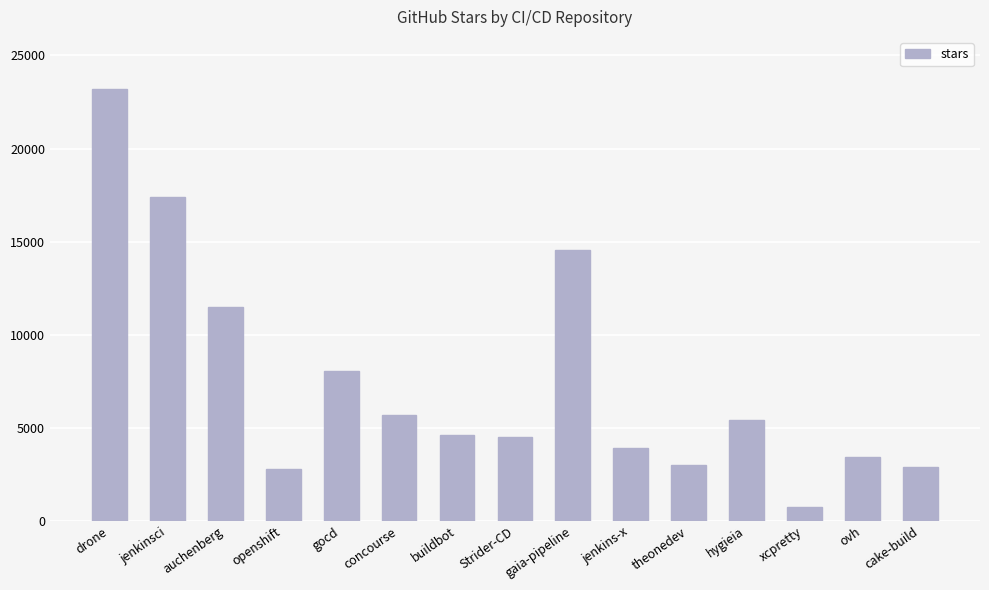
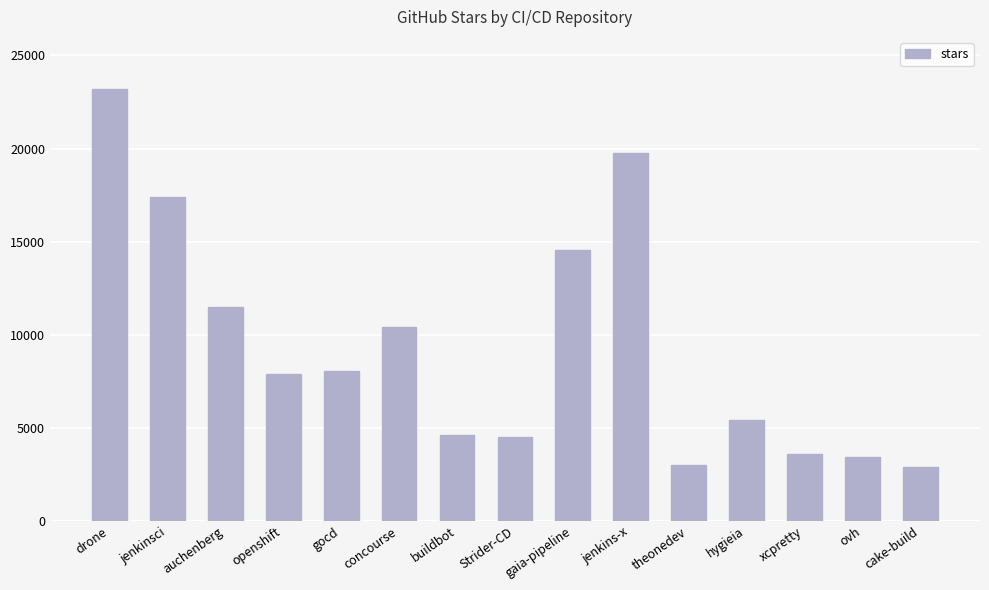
openshift: 2800 -> 7900
concourse: 5700 -> 10400
jenkins-x: 3900 -> 19800
xcpretty: 700 -> 3600
